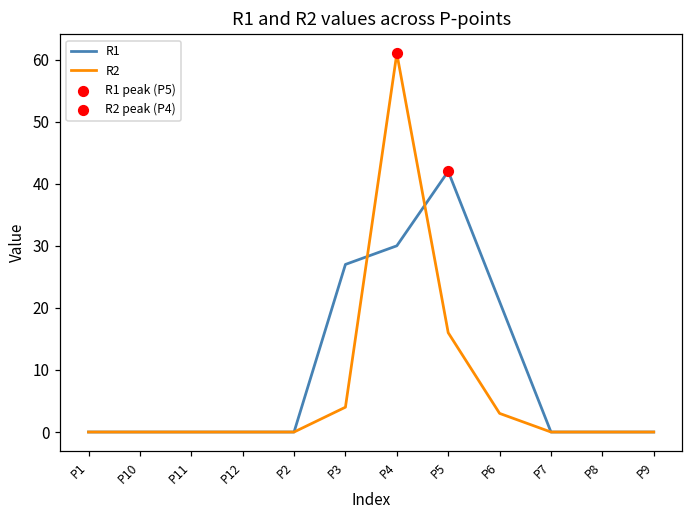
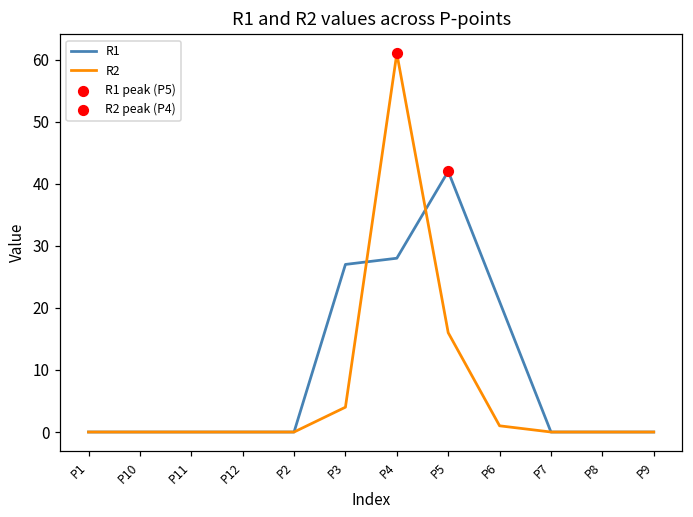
R1, P4: 30 -> 28
R2, P6: 3 -> 1
